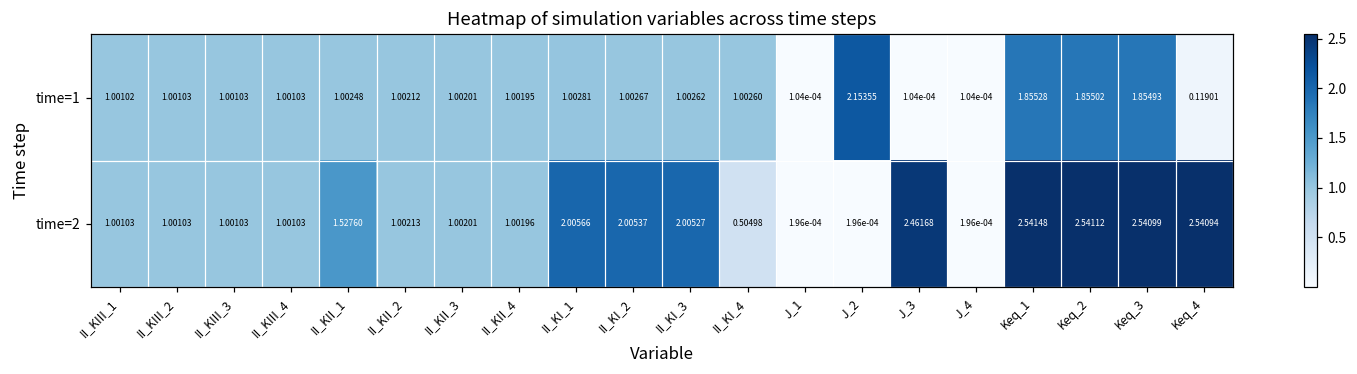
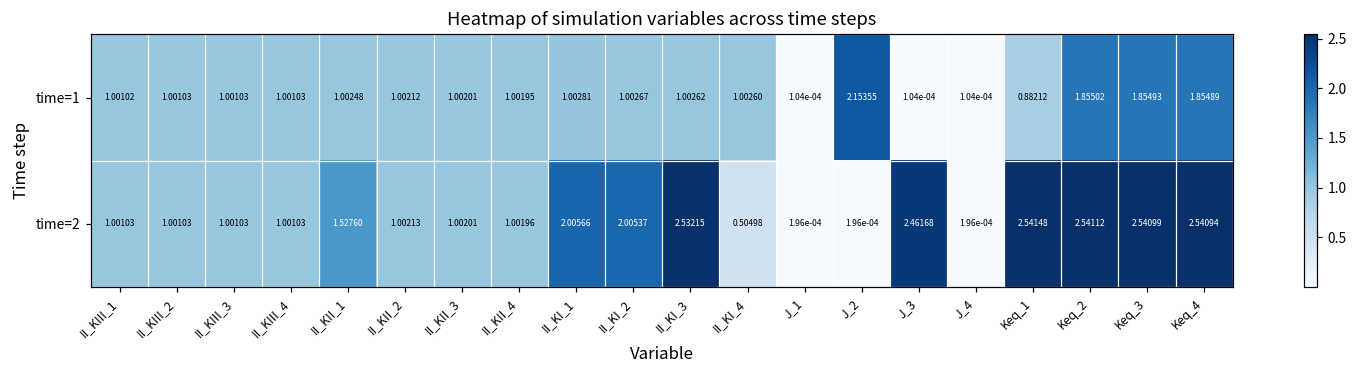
time=1, Keq_1: 1.85528 -> 0.88212
time=1, Keq_4: 0.11901 -> 1.85489
time=2, II_KI_3: 2.00527 -> 2.53215
